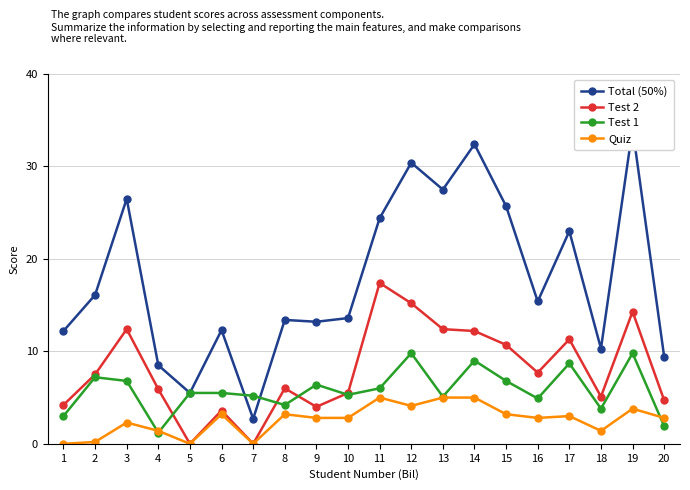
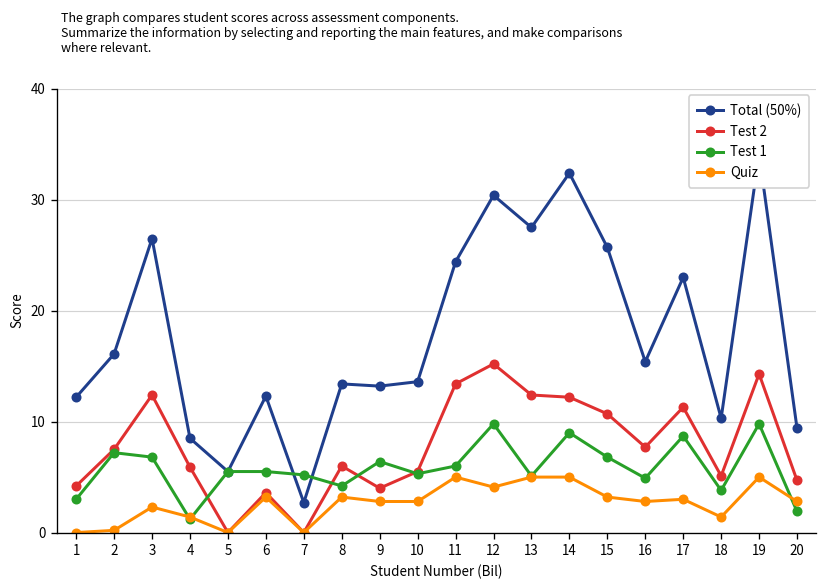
Test 2, 11: 17 -> 13
Quiz, 19: 4 -> 5
